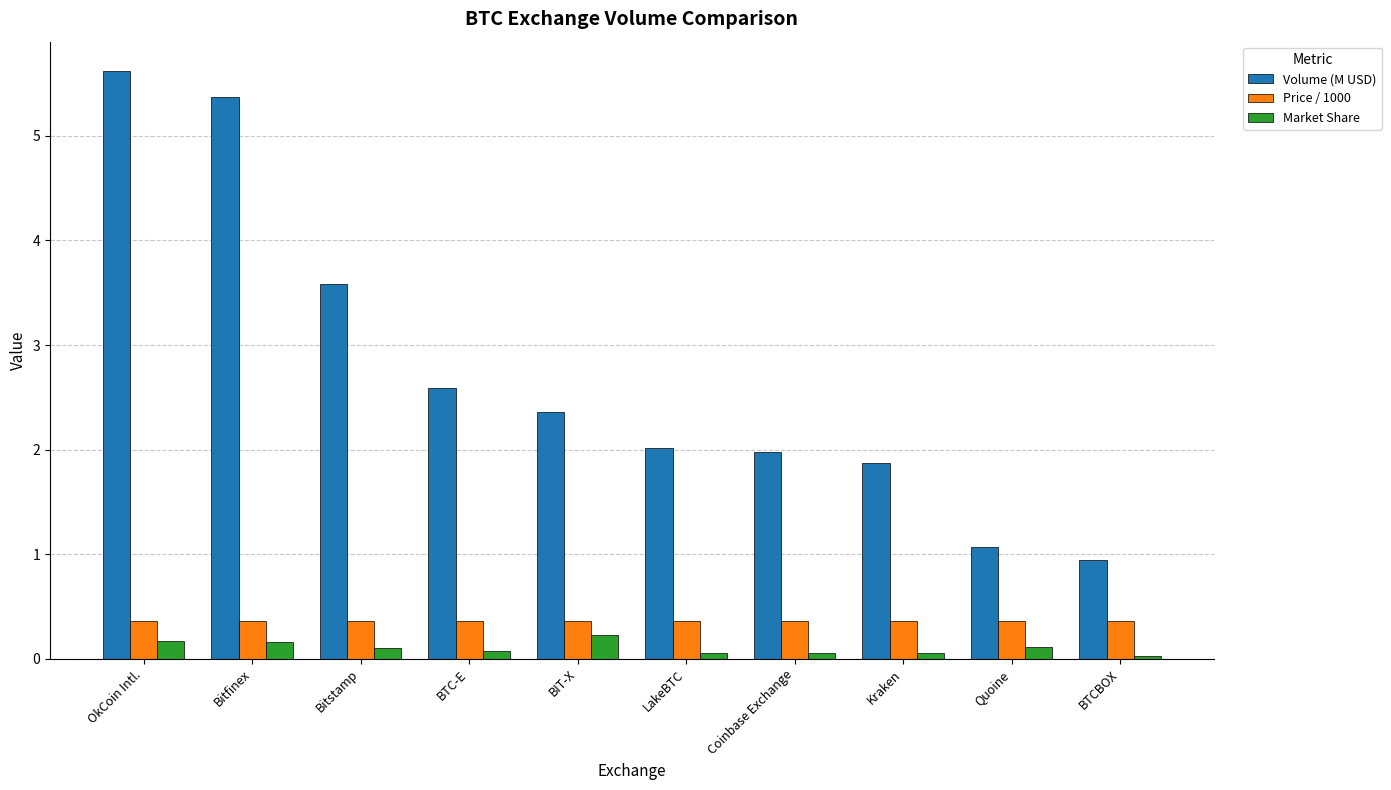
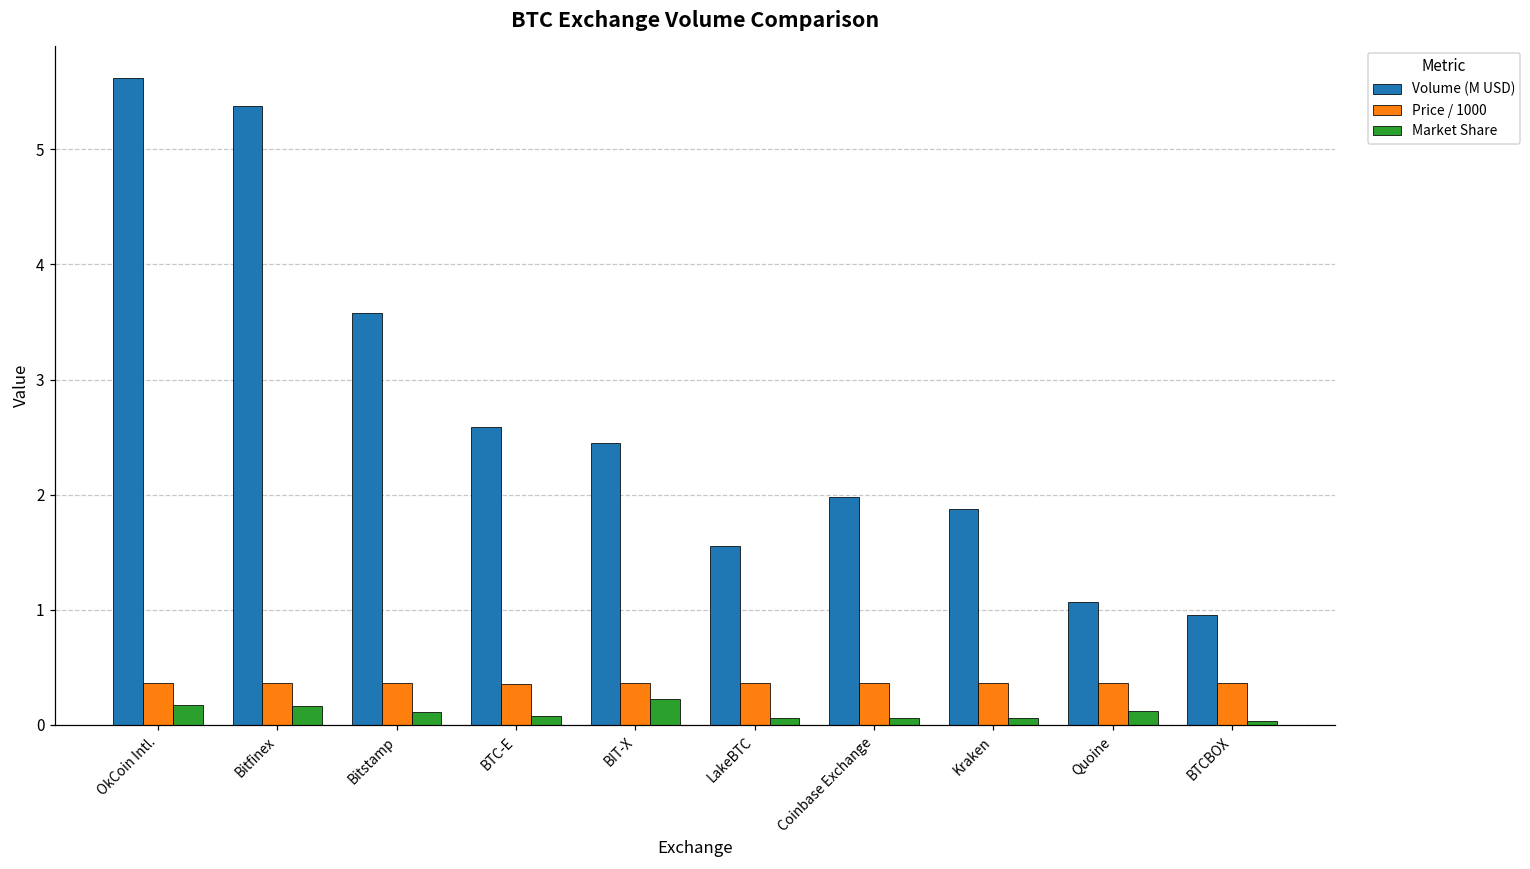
Volume (M USD), BIT-X: 2.36 -> 2.45
Volume (M USD), LakeBTC: 2.02 -> 1.55
